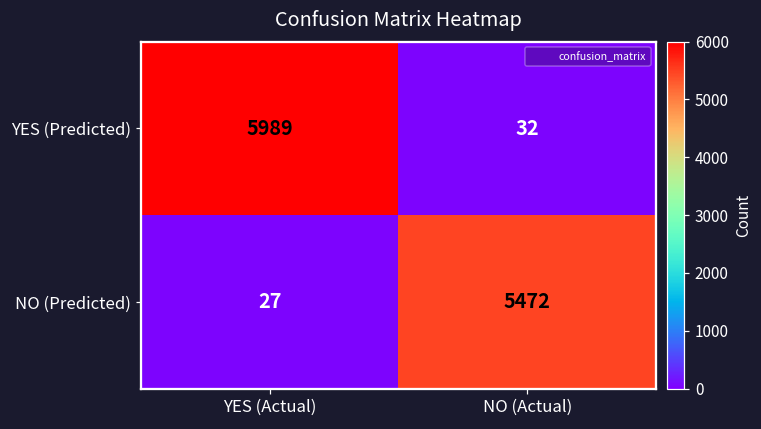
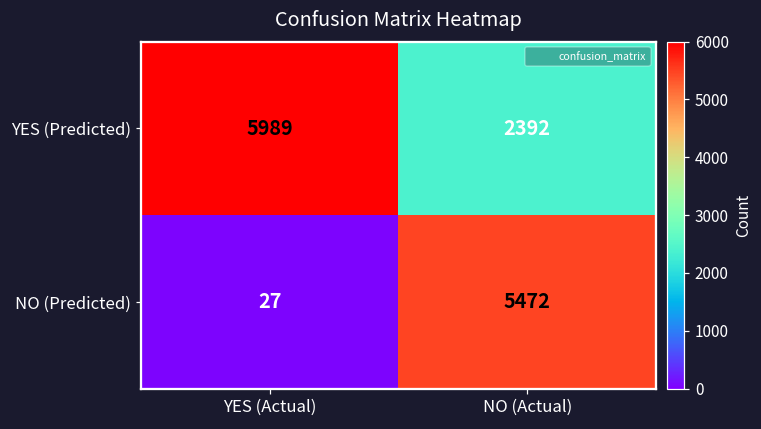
YES (Predicted), NO (Actual): 32 -> 2392
